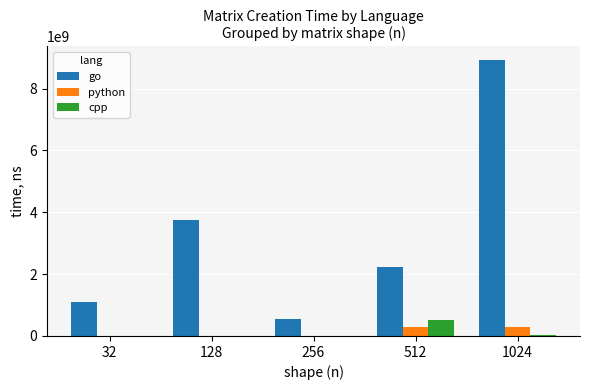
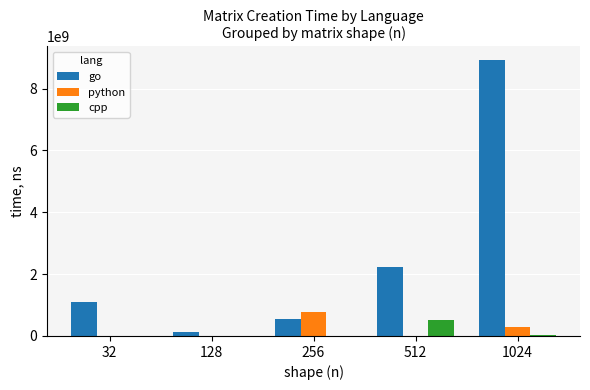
go, 128: 3700000000 -> 100000000
python, 256: 0 -> 800000000
python, 512: 300000000 -> 0
